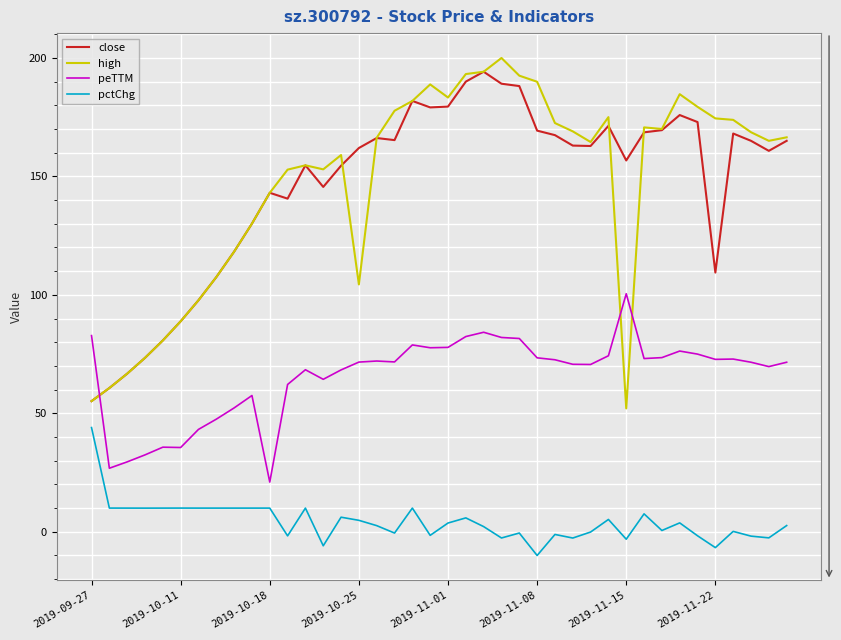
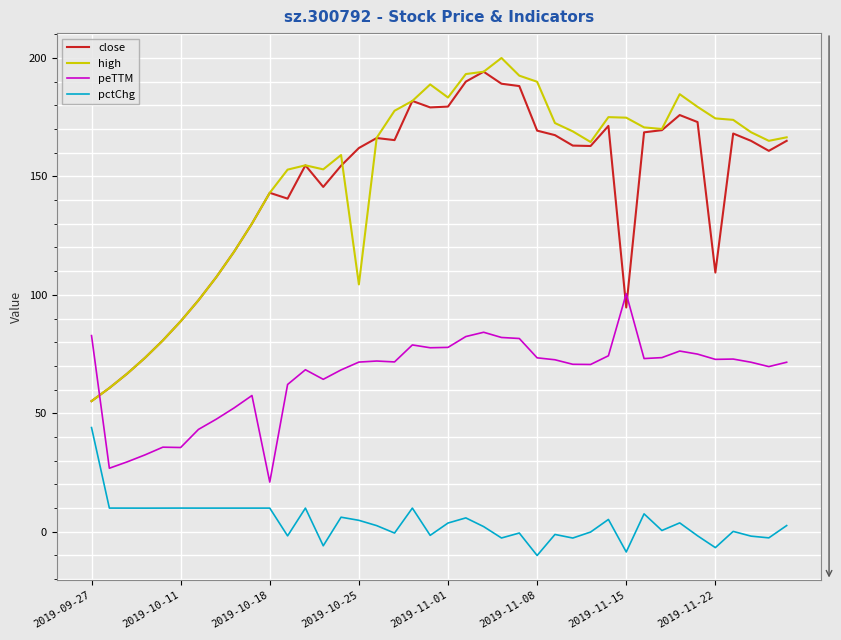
close, 2019-11-15: 157 -> 95
high, 2019-11-15: 52 -> 175
pctChg, 2019-11-15: -3 -> -9
